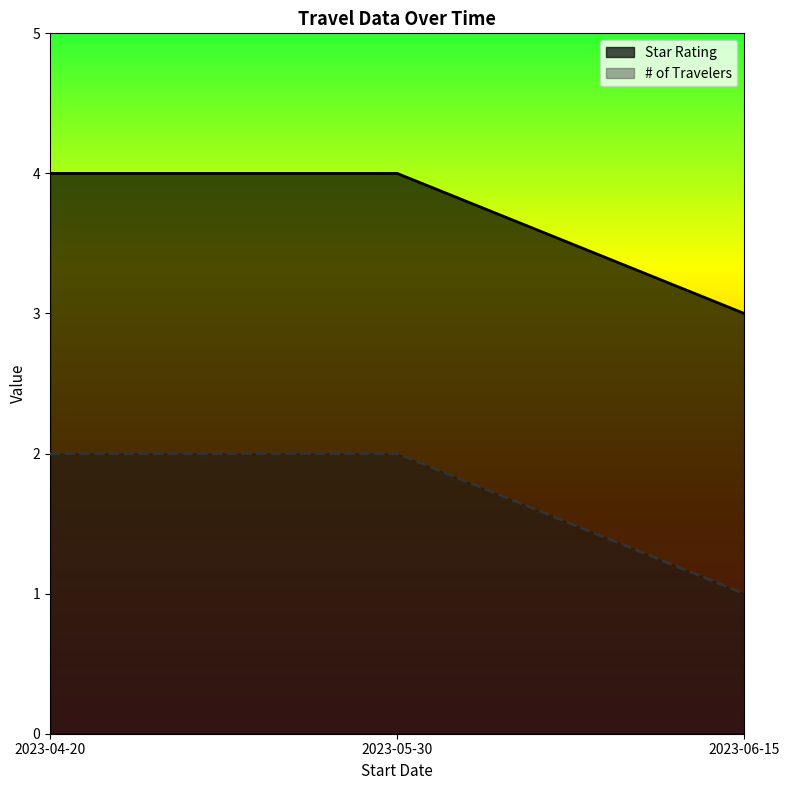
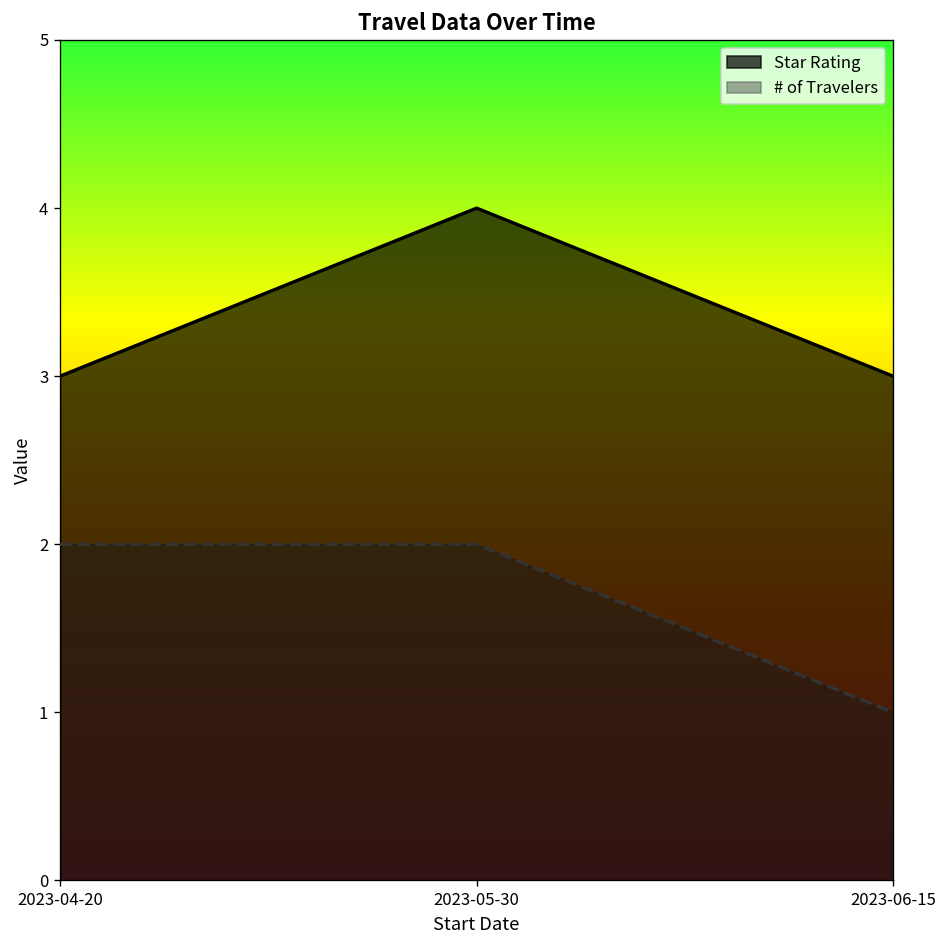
Star Rating, 2023-04-20: 4 -> 3
